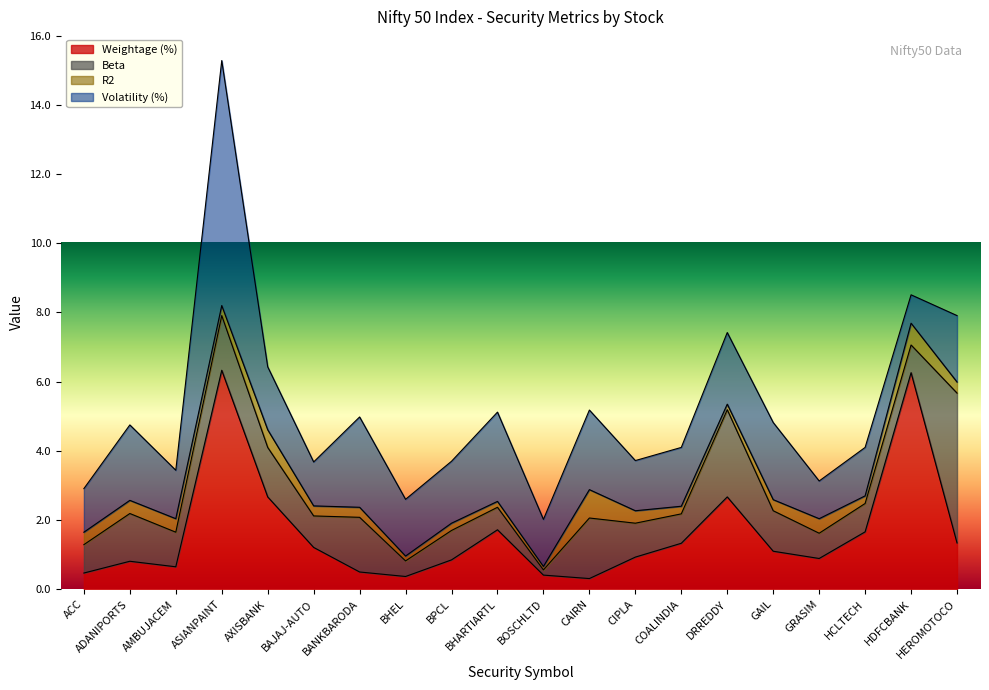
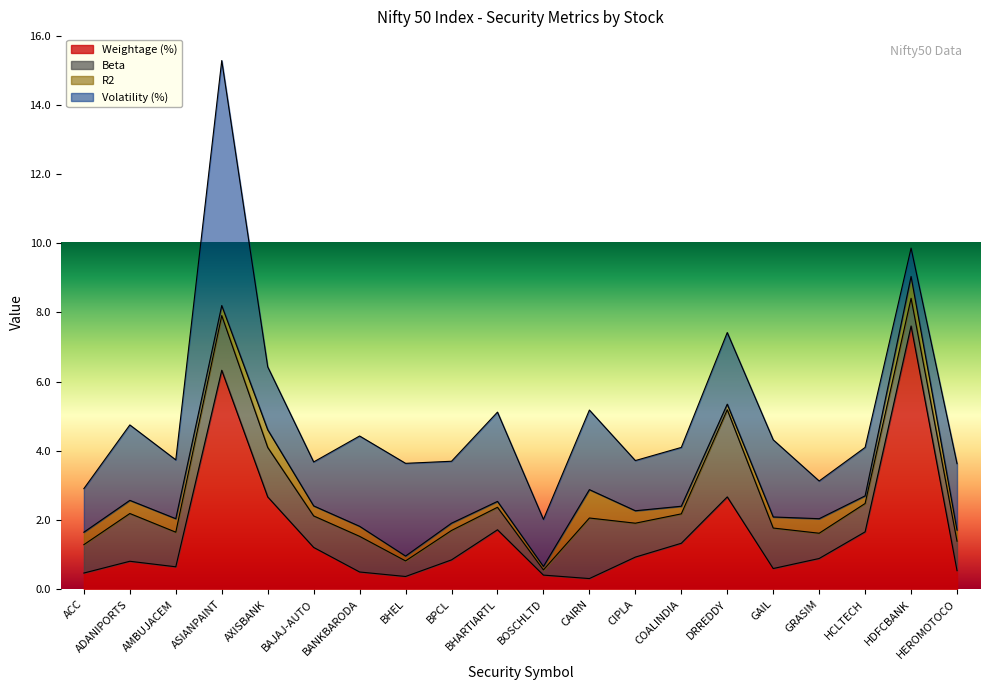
Volatility (%), AMBUJACEM: 1.4 -> 1.7
Beta, BANKBARODA: 1.6 -> 1.0
Volatility (%), BHEL: 1.6 -> 2.7
Weightage (%), GAIL: 1.1 -> 0.6
Weightage (%), HDFCBANK: 6.3 -> 7.6
Weightage (%), HEROMOTOCO: 1.3 -> 0.5
Beta, HEROMOTOCO: 4.3 -> 0.9
